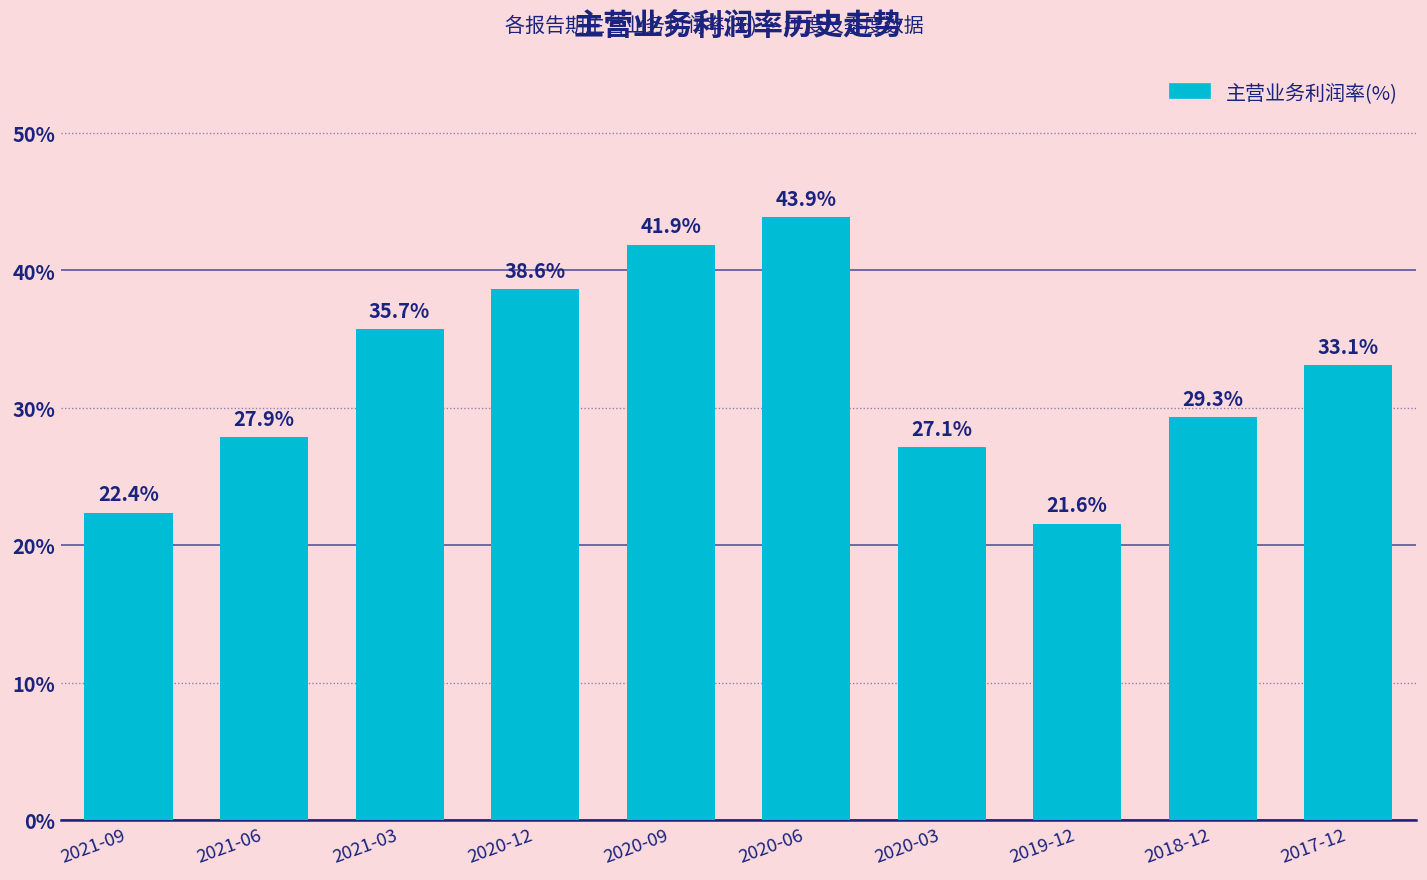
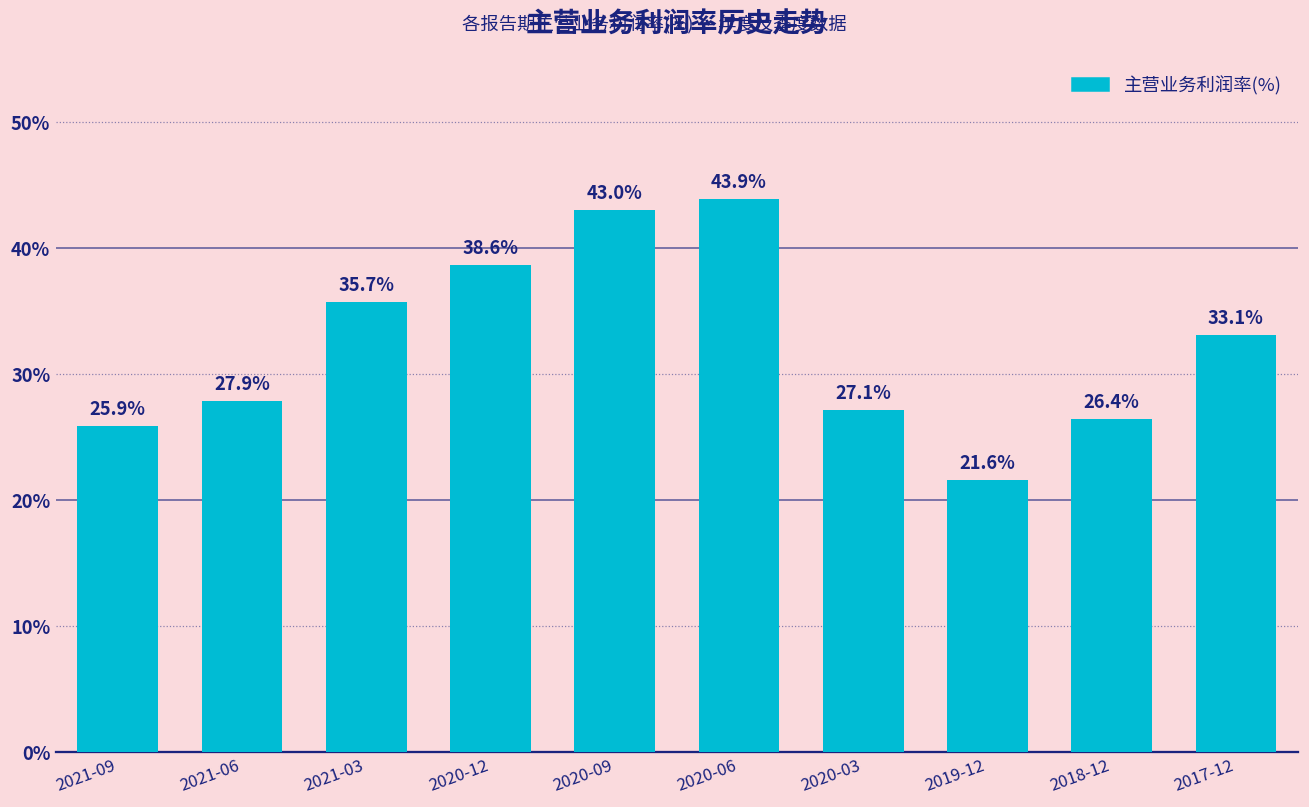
2021-09: 22.4% -> 25.9%
2020-09: 41.9% -> 43.0%
2018-12: 29.3% -> 26.4%
